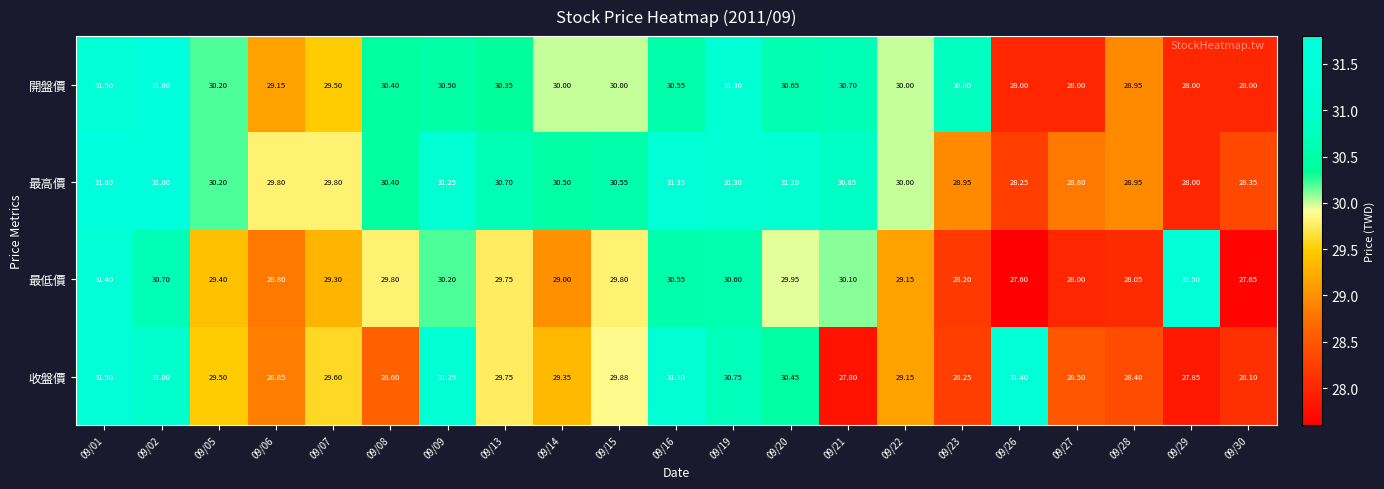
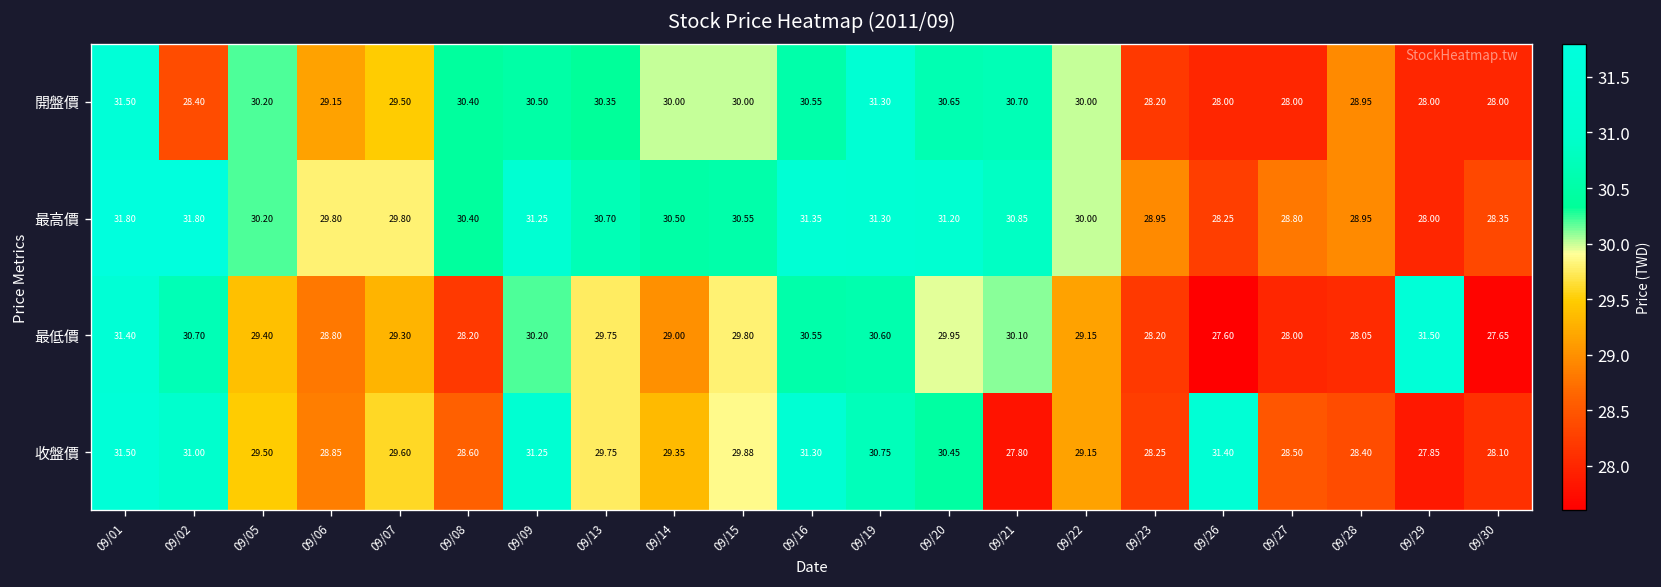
開盤價, 09/02: 31.80 -> 28.40
開盤價, 09/23: 30.80 -> 28.20
最低價, 09/08: 29.80 -> 28.20
